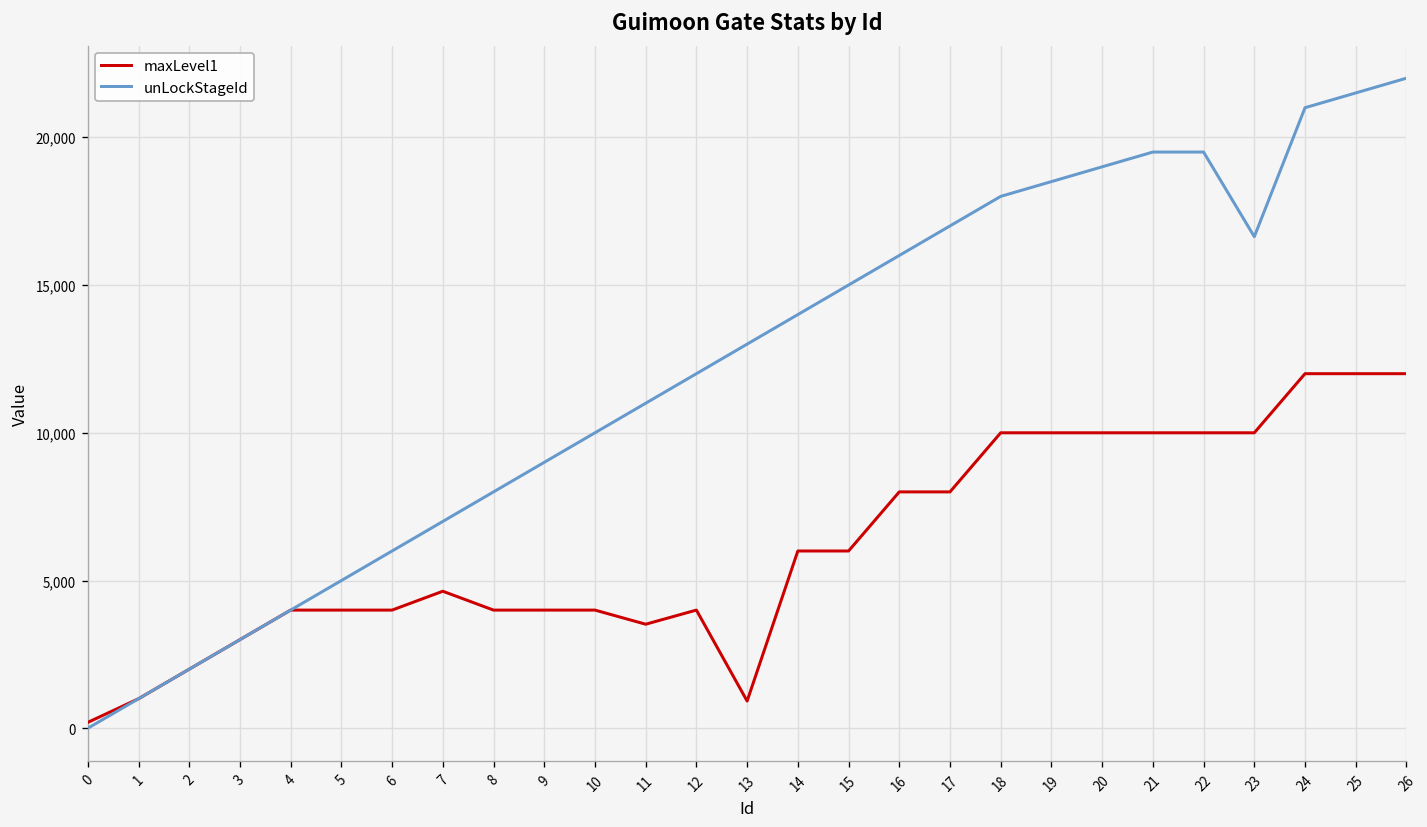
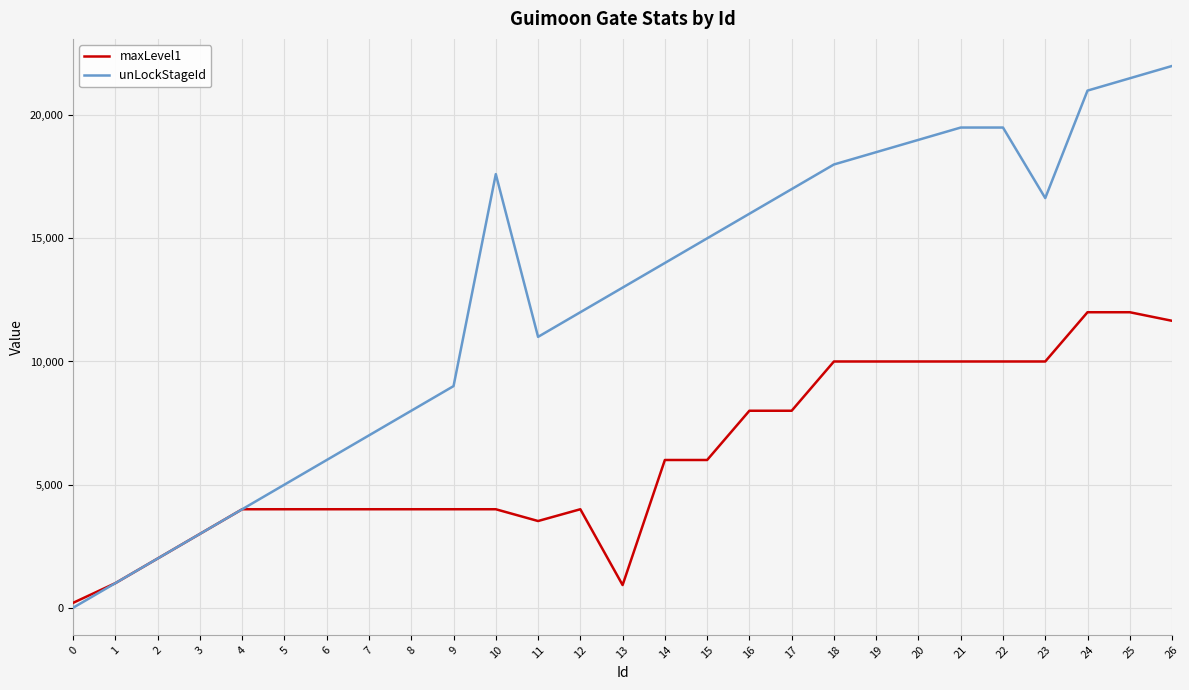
maxLevel1, 7: 4,600 -> 4,000
unLockStageId, 10: 10,000 -> 17,600
maxLevel1, 26: 12,000 -> 11,700
